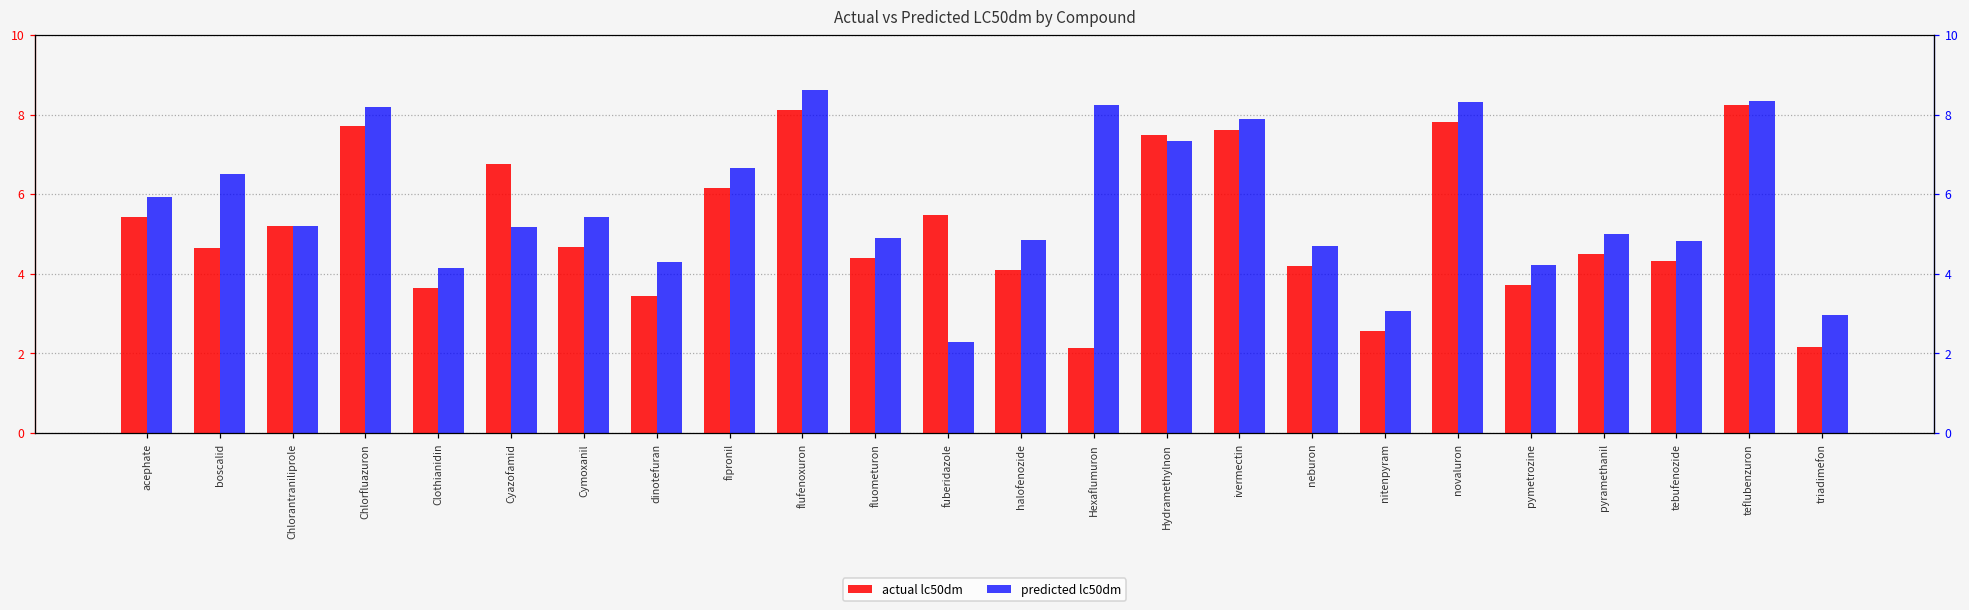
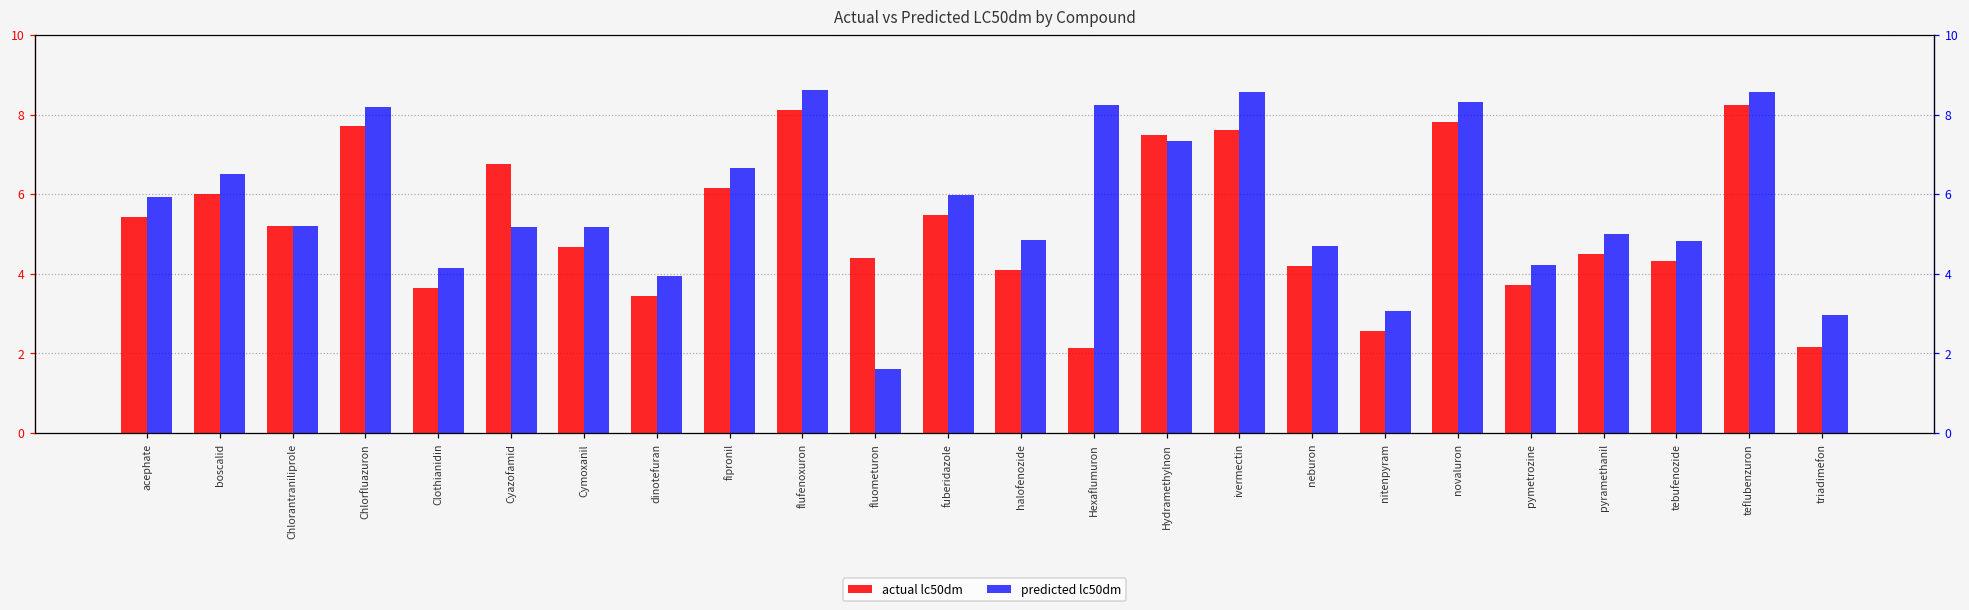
actual lc50dm, boscalid: 4.7 -> 6.0
predicted lc50dm, Cymoxanil: 5.4 -> 5.2
predicted lc50dm, dinotefuran: 4.3 -> 3.9
predicted lc50dm, fluometuron: 4.9 -> 1.6
predicted lc50dm, fuberidazole: 2.3 -> 6.0
predicted lc50dm, ivermectin: 7.9 -> 8.6
predicted lc50dm, teflubenzuron: 8.3 -> 8.6
